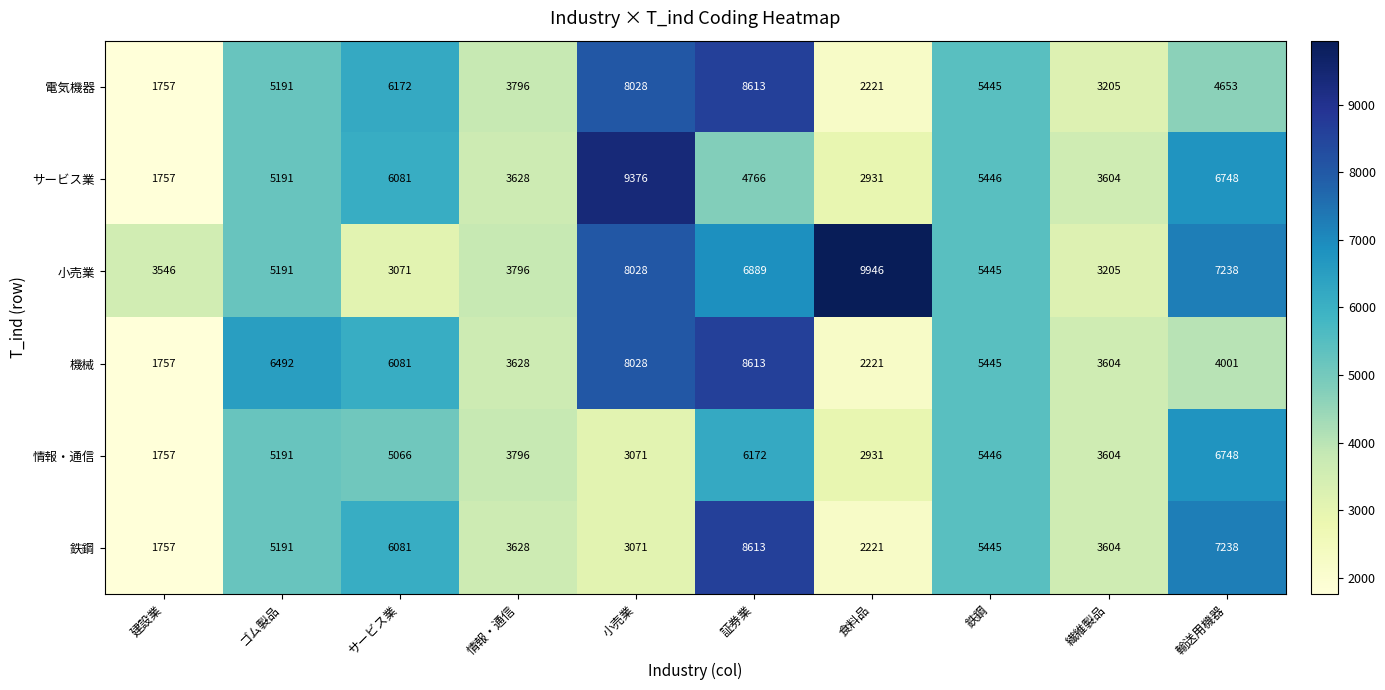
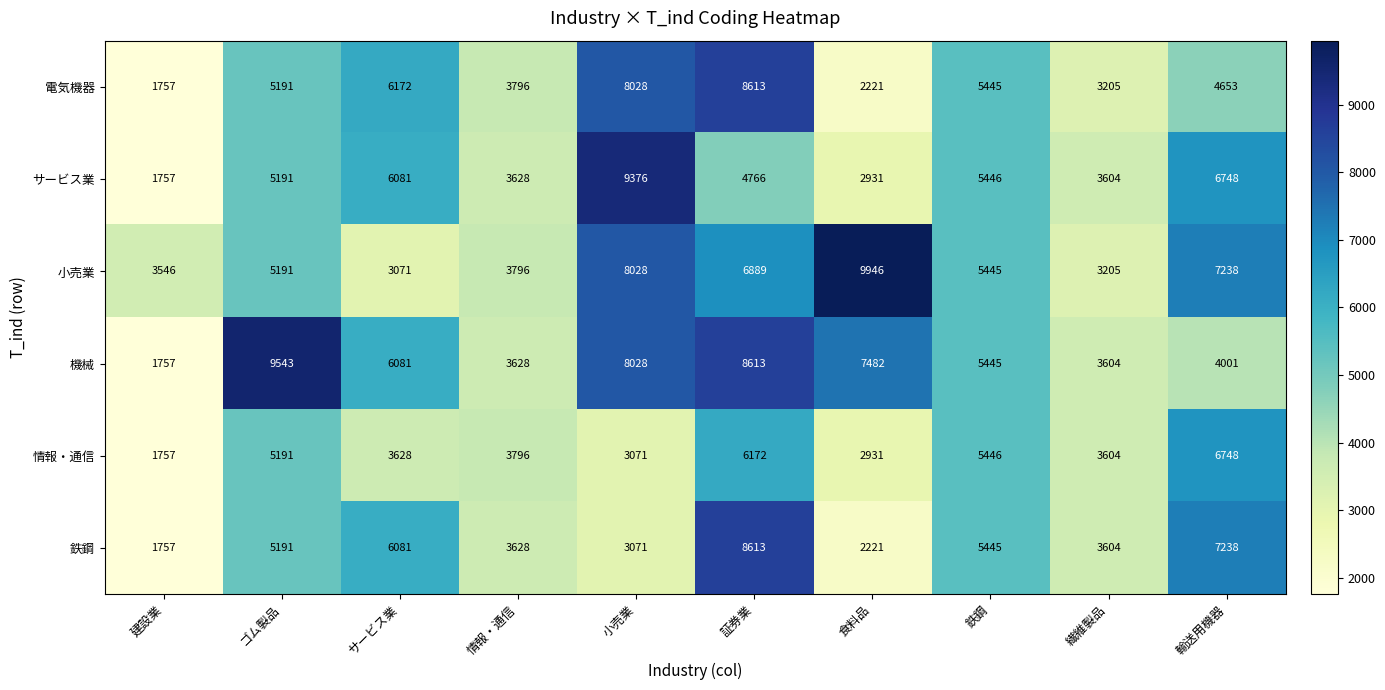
機械, ゴム製品: 6492 -> 9543
機械, 食料品: 2221 -> 7482
情報・通信, サービス業: 5066 -> 3628
